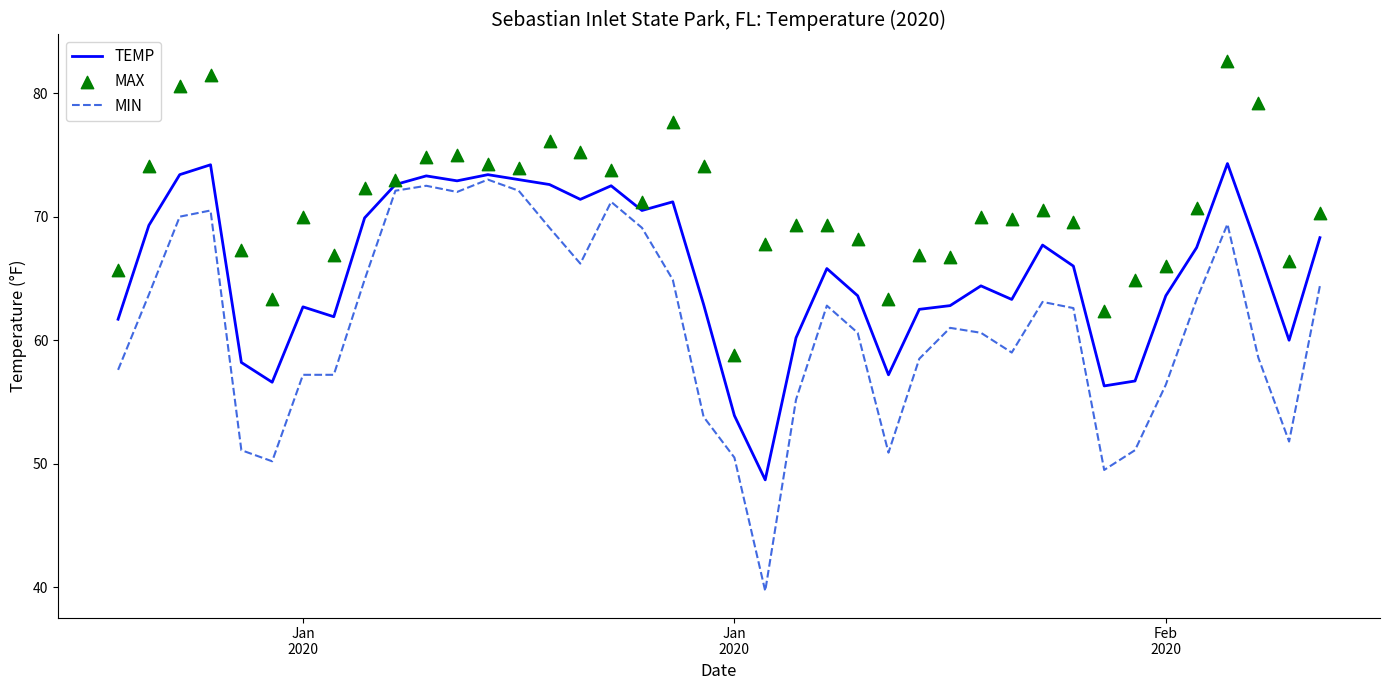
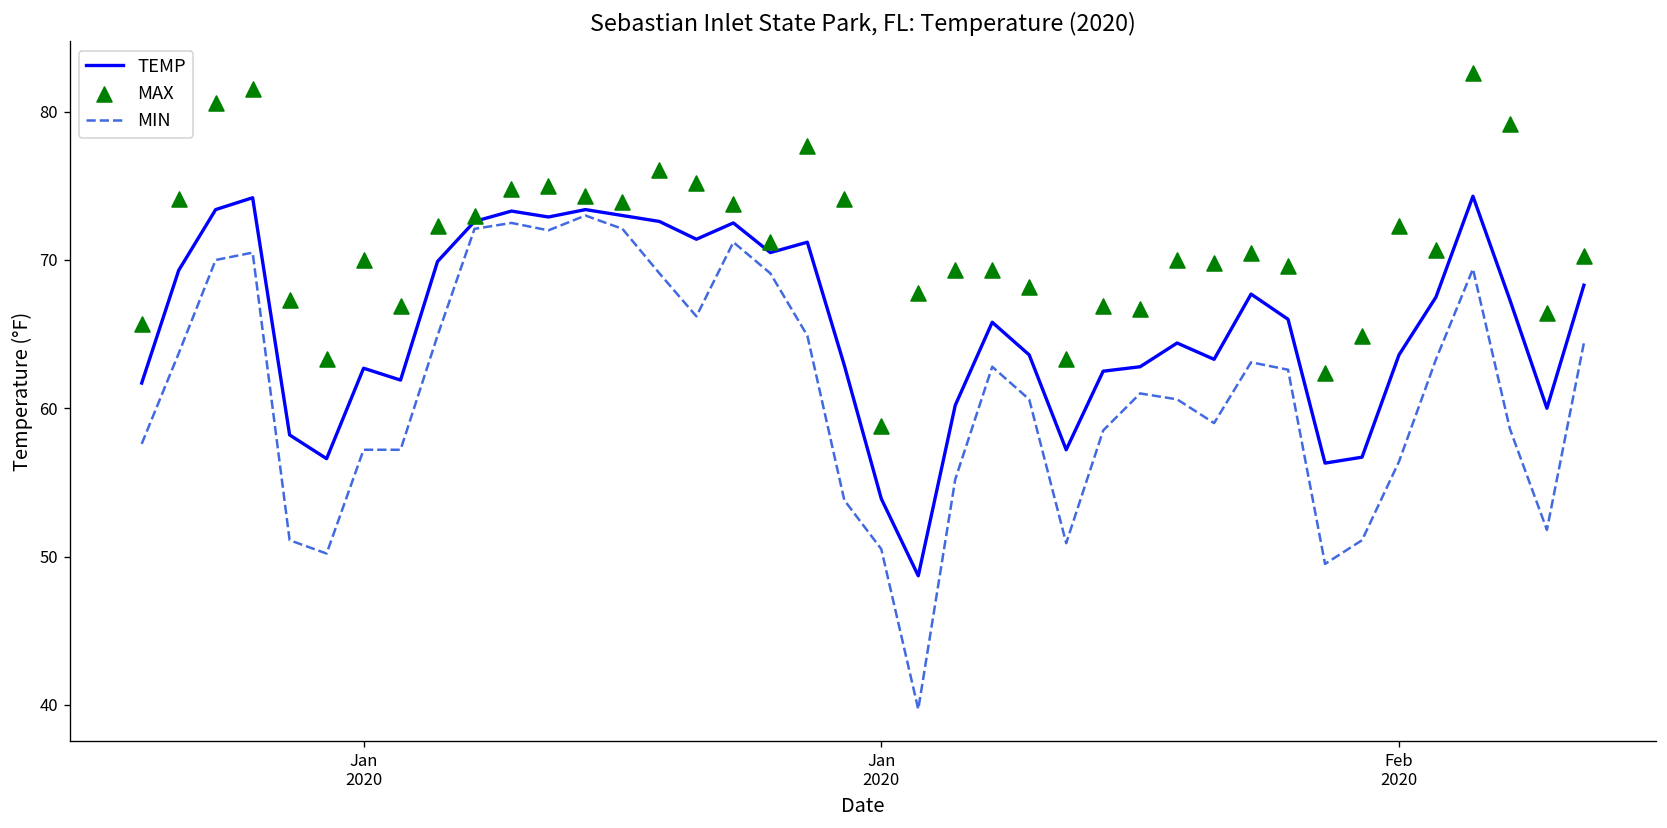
MAX, Feb 2020: 66.0 -> 72.3
